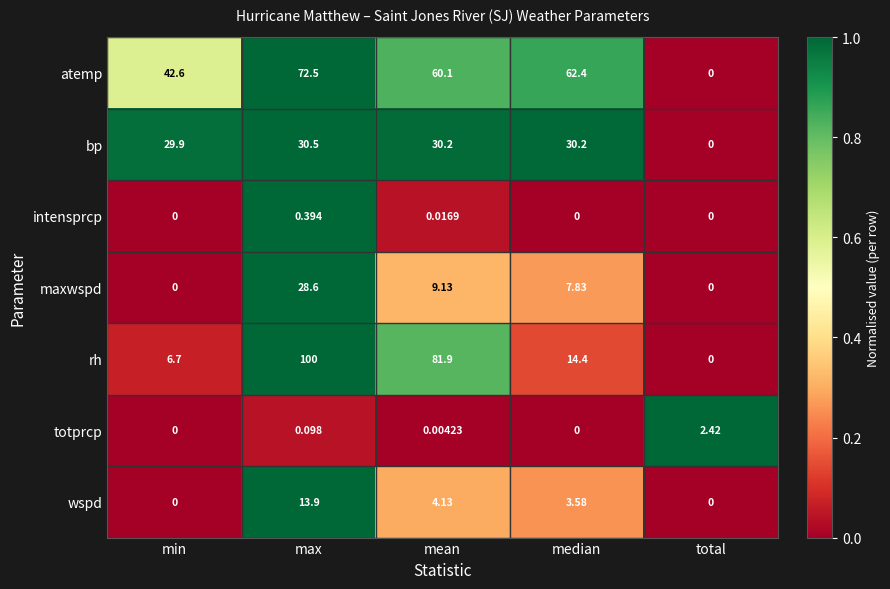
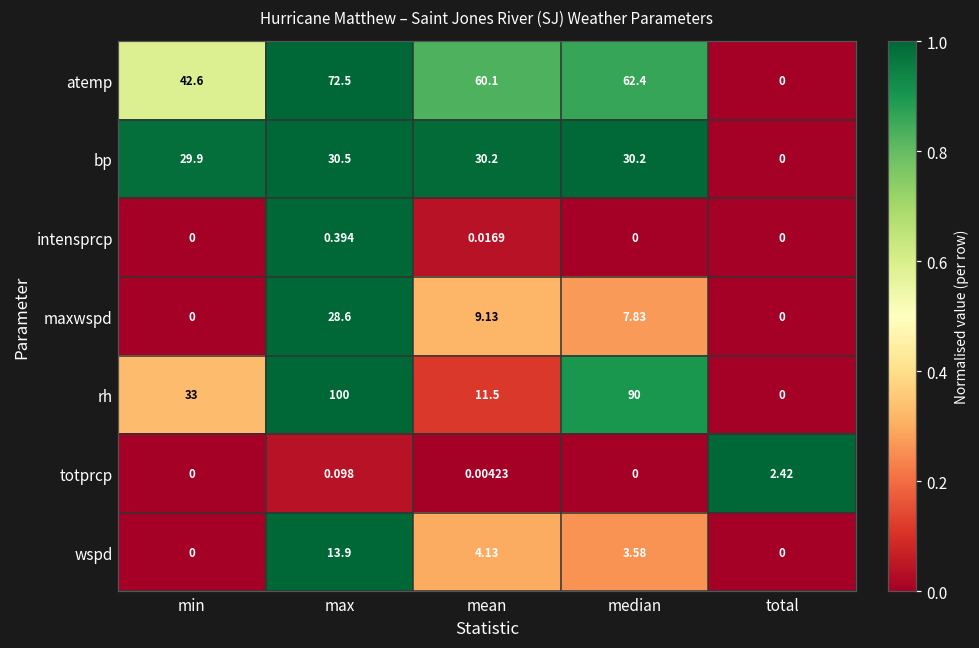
rh, min: 6.7 -> 33
rh, mean: 81.9 -> 11.5
rh, median: 14.4 -> 90
